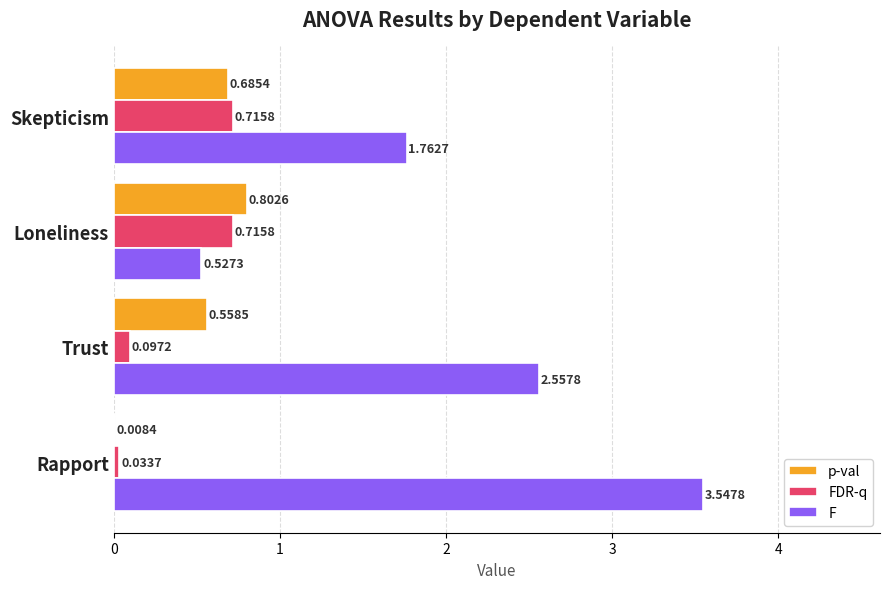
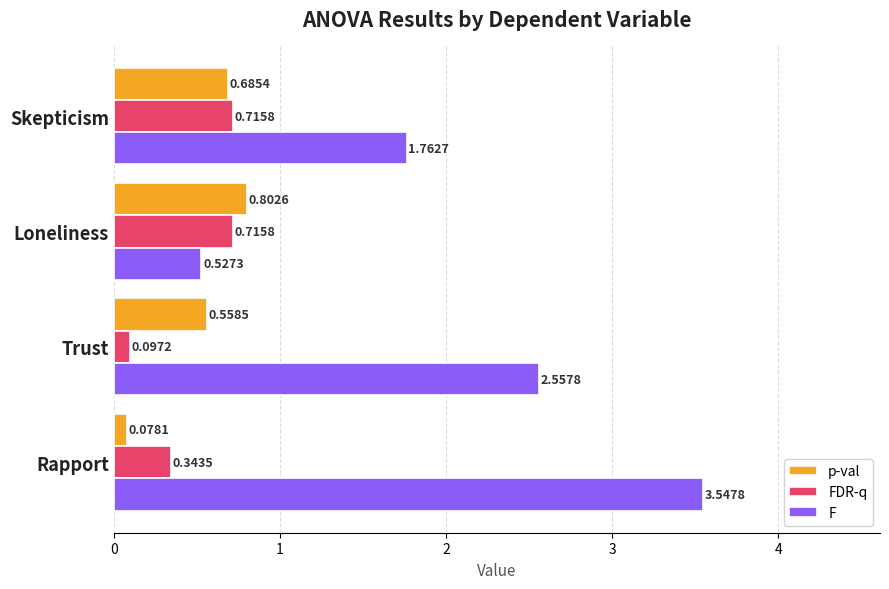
p-val, Rapport: 0.0084 -> 0.0781
FDR-q, Rapport: 0.0337 -> 0.3435
